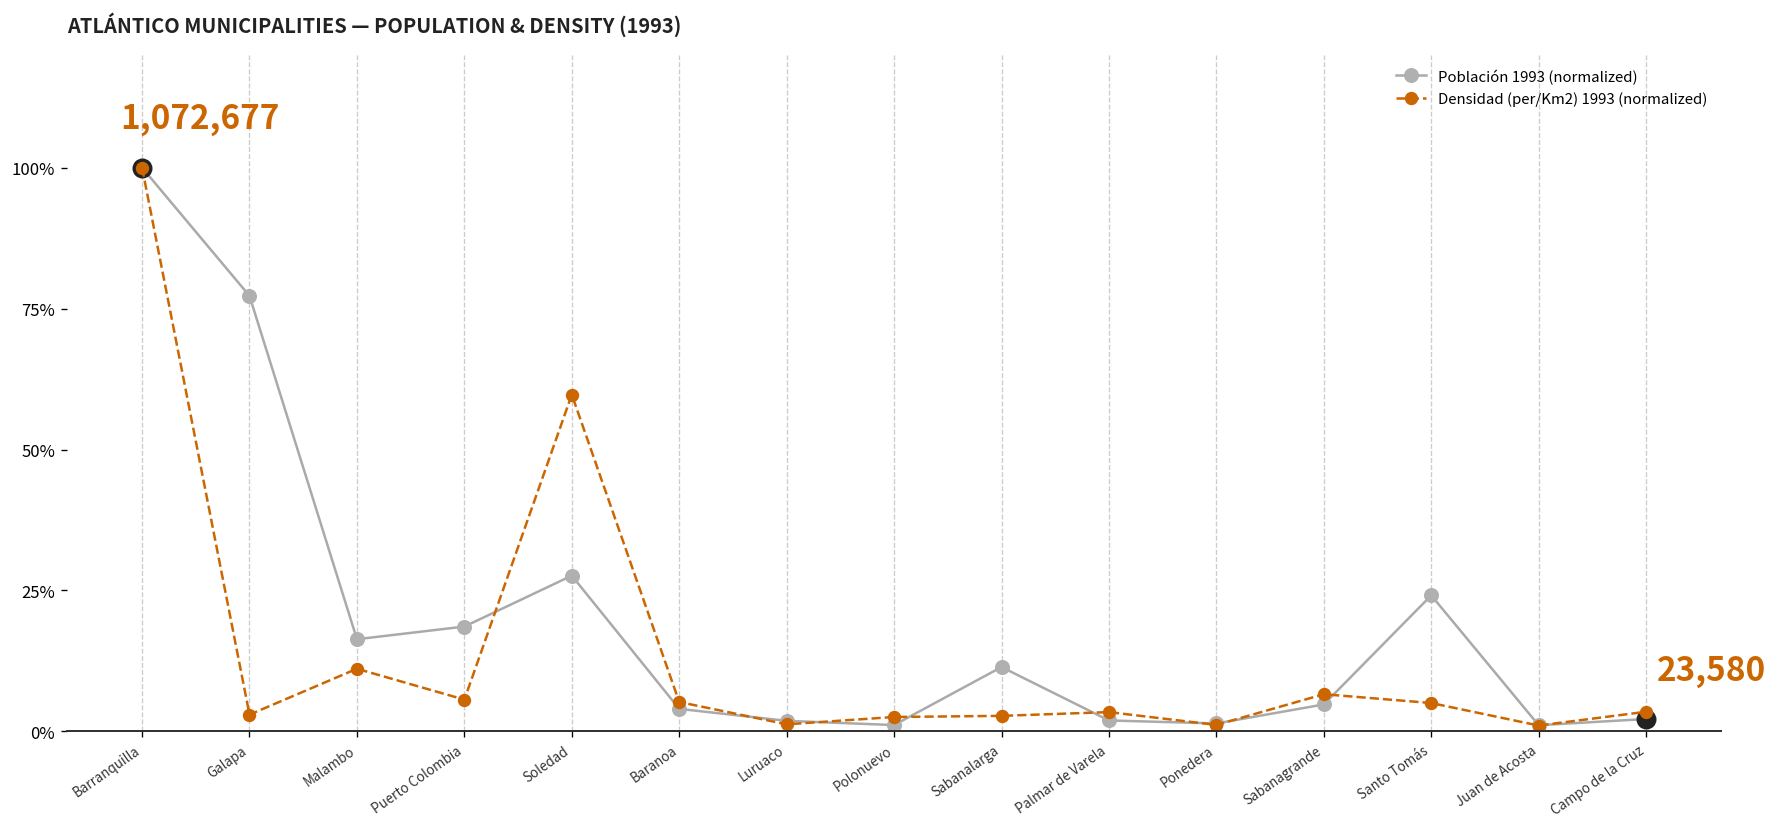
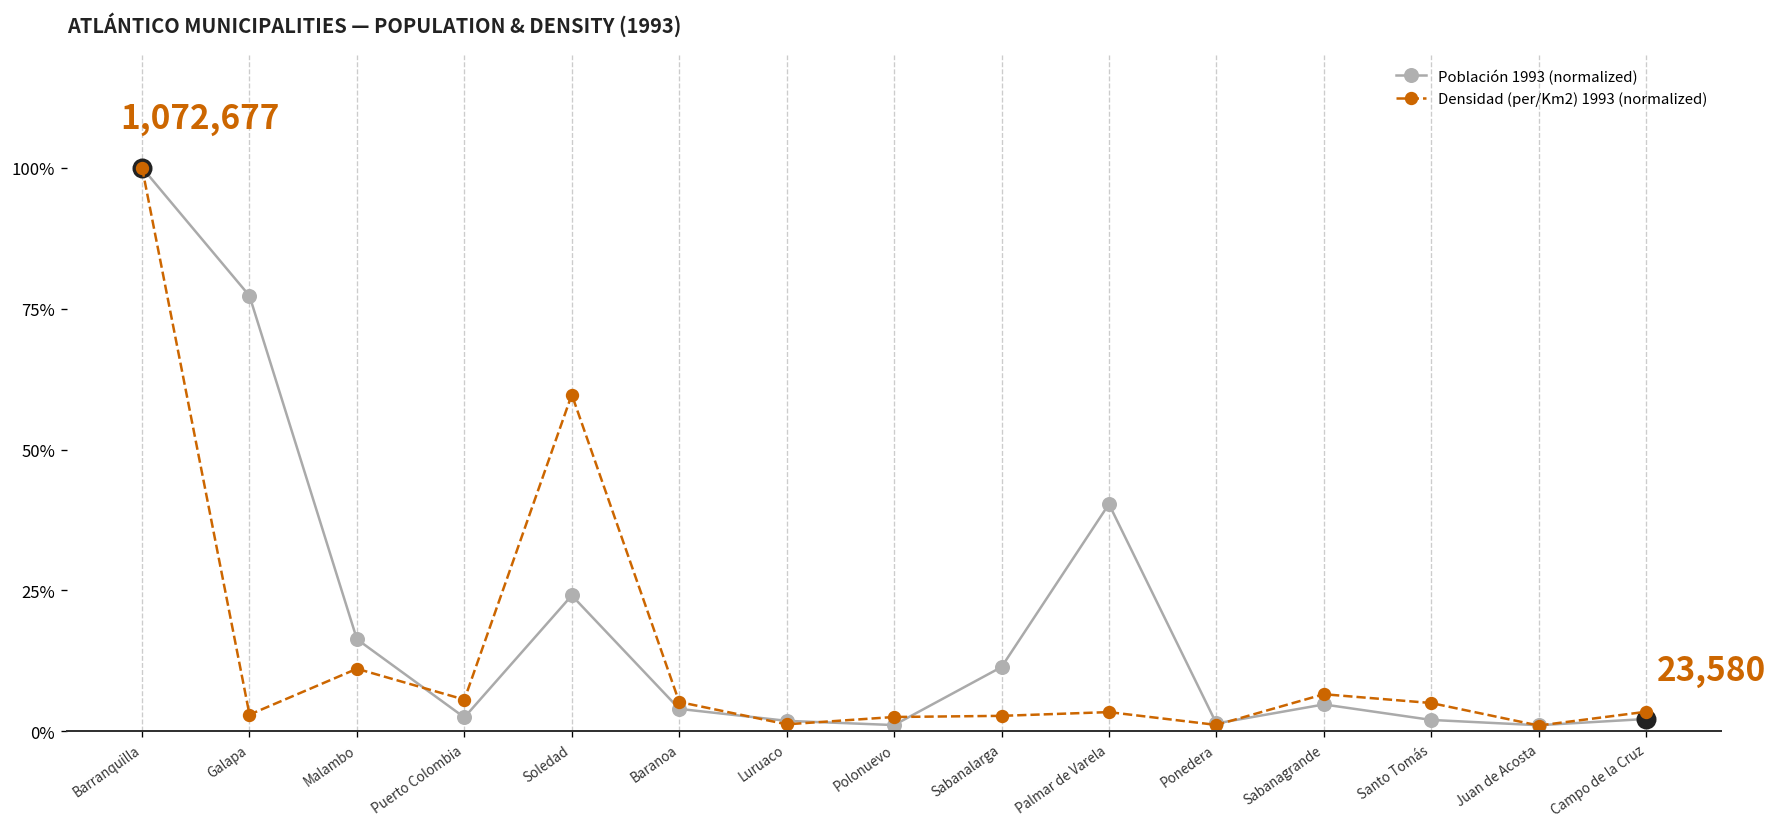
Población 1993 (normalized), Puerto Colombia: 19% -> 2%
Población 1993 (normalized), Soledad: 28% -> 24%
Población 1993 (normalized), Palmar de Varela: 2% -> 40%
Población 1993 (normalized), Santo Tomás: 24% -> 2%
